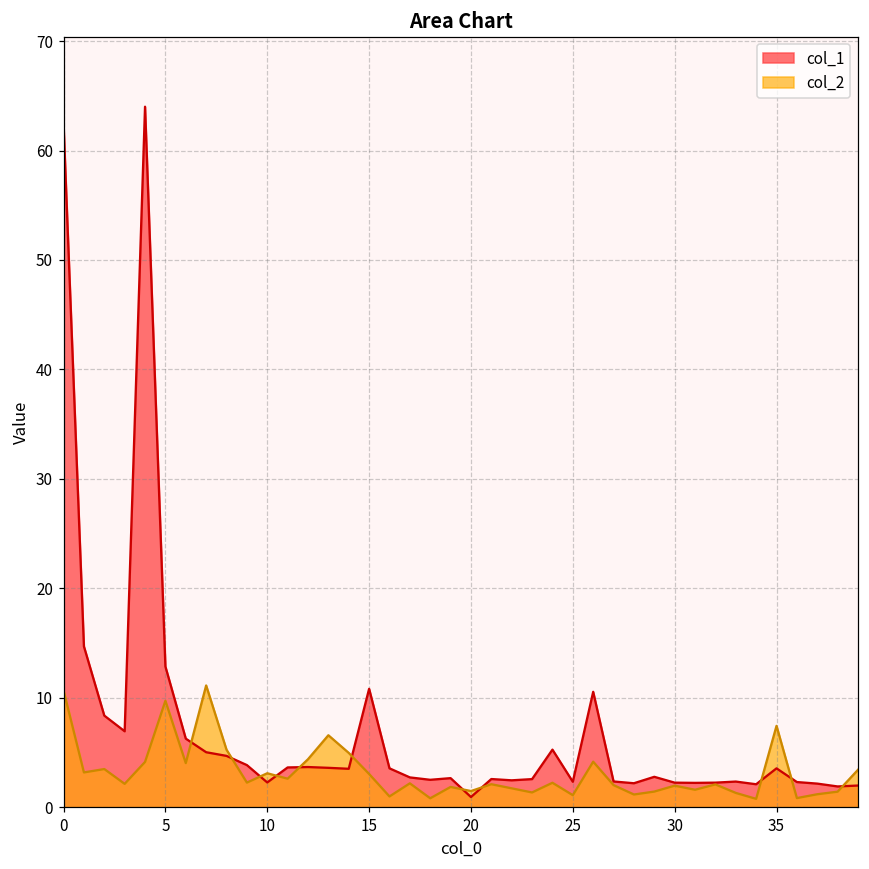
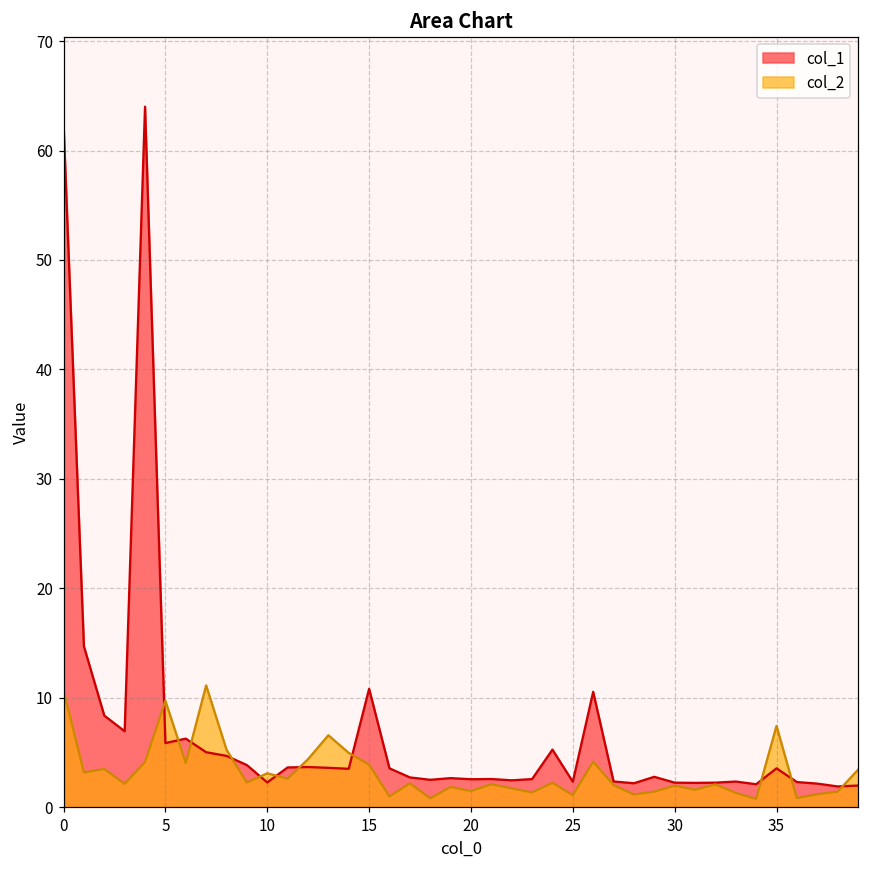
col_1, 5: 13 -> 6
col_2, 15: 3 -> 4
col_1, 20: 1 -> 3
